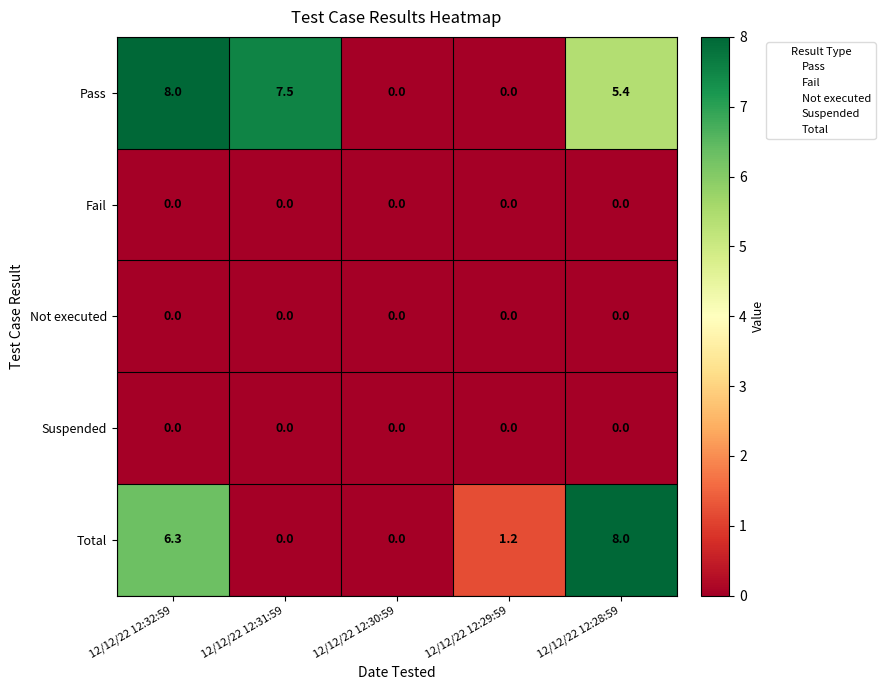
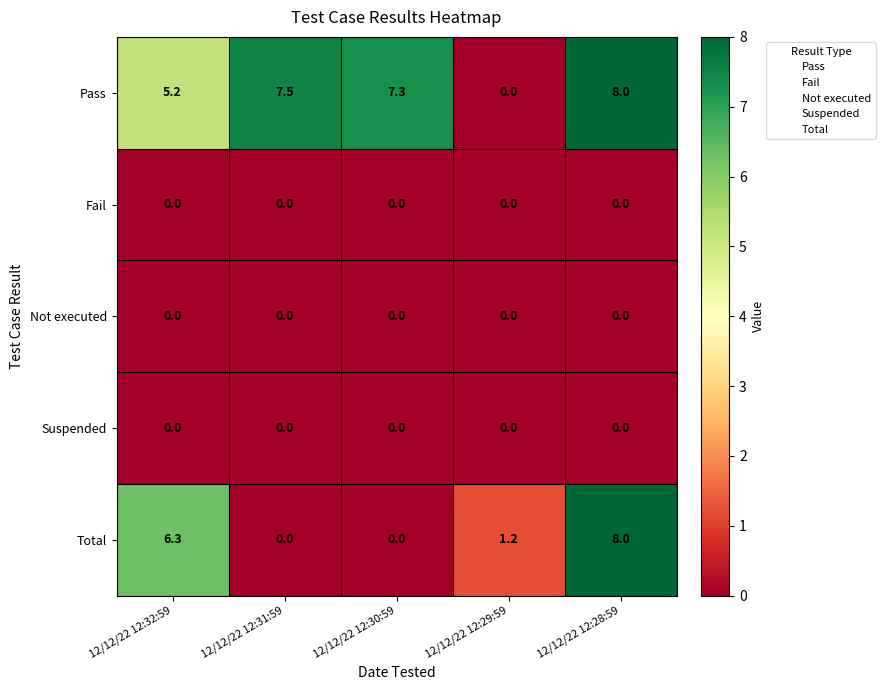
Pass, 12/12/22 12:32:59: 8.0 -> 5.2
Pass, 12/12/22 12:30:59: 0.0 -> 7.3
Pass, 12/12/22 12:28:59: 5.4 -> 8.0
